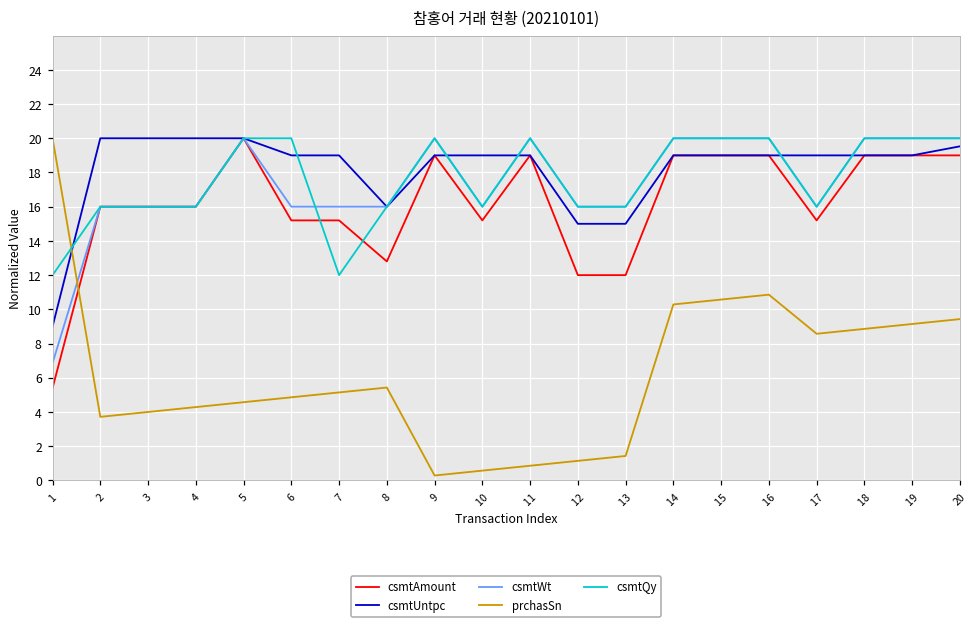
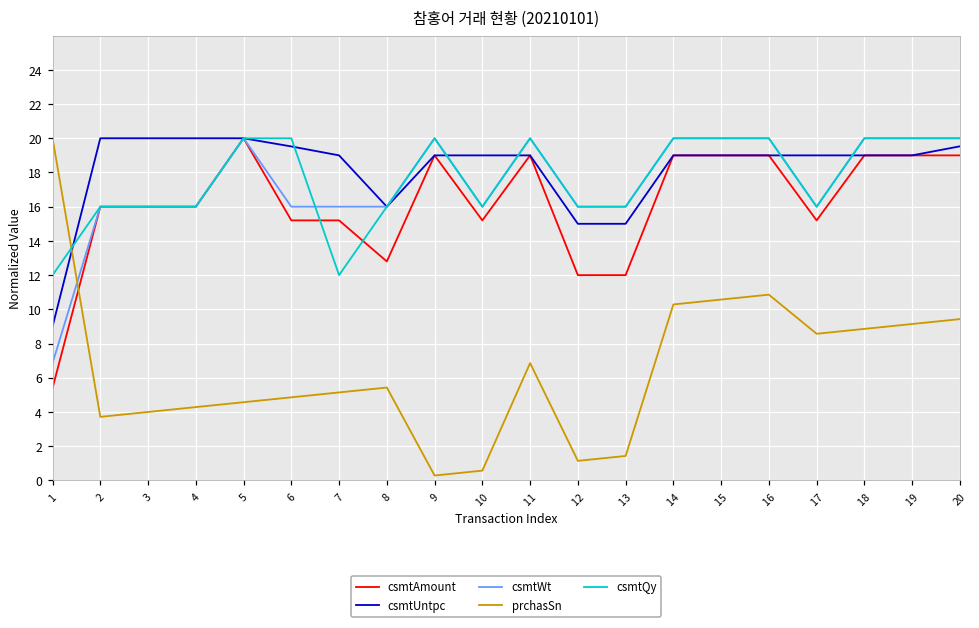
csmtUntpc, 6: 19.0 -> 19.5
prchasSn, 11: 0.9 -> 6.9
